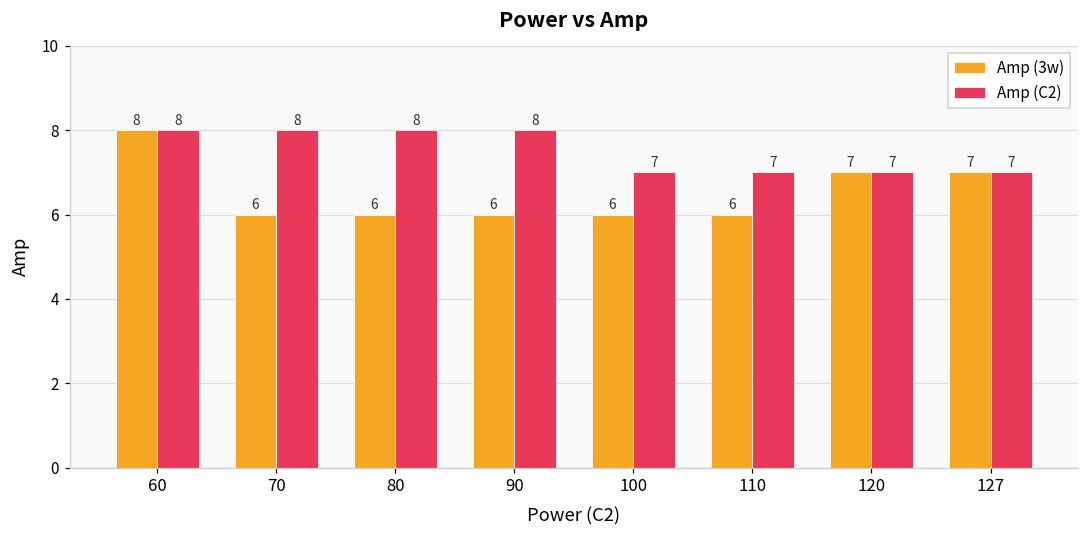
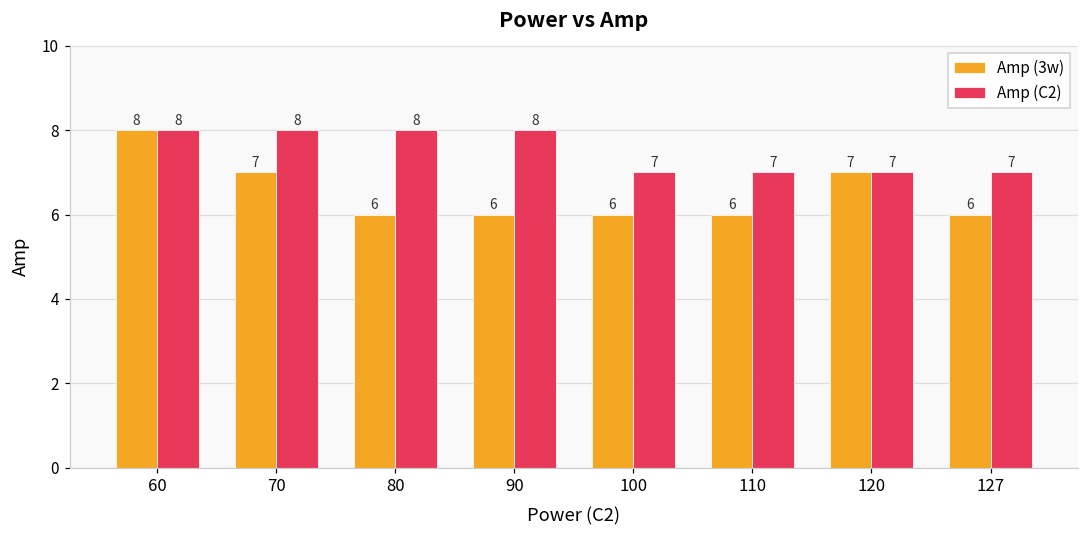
Amp (3w), 70: 6 -> 7
Amp (3w), 127: 7 -> 6
